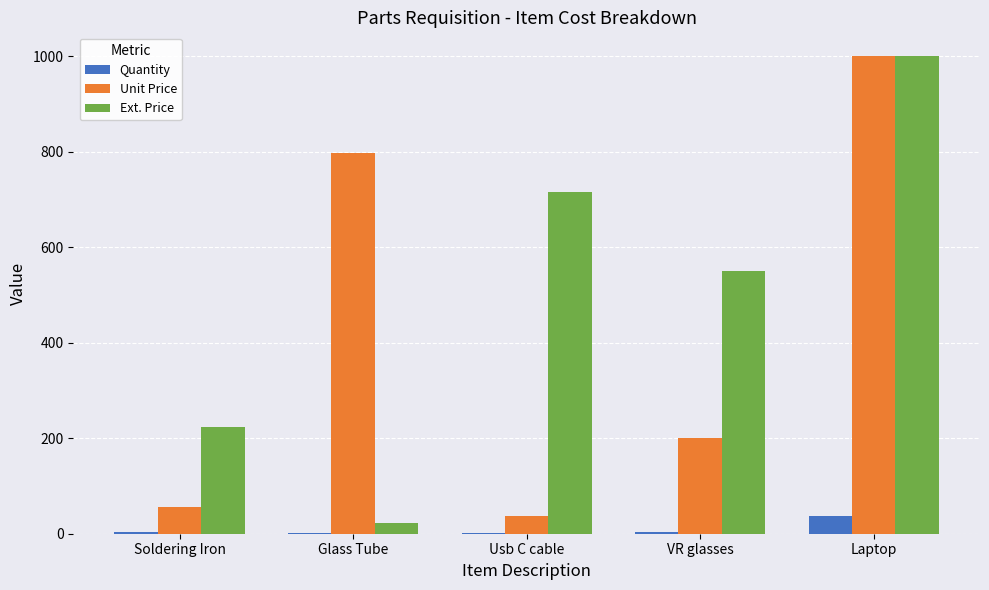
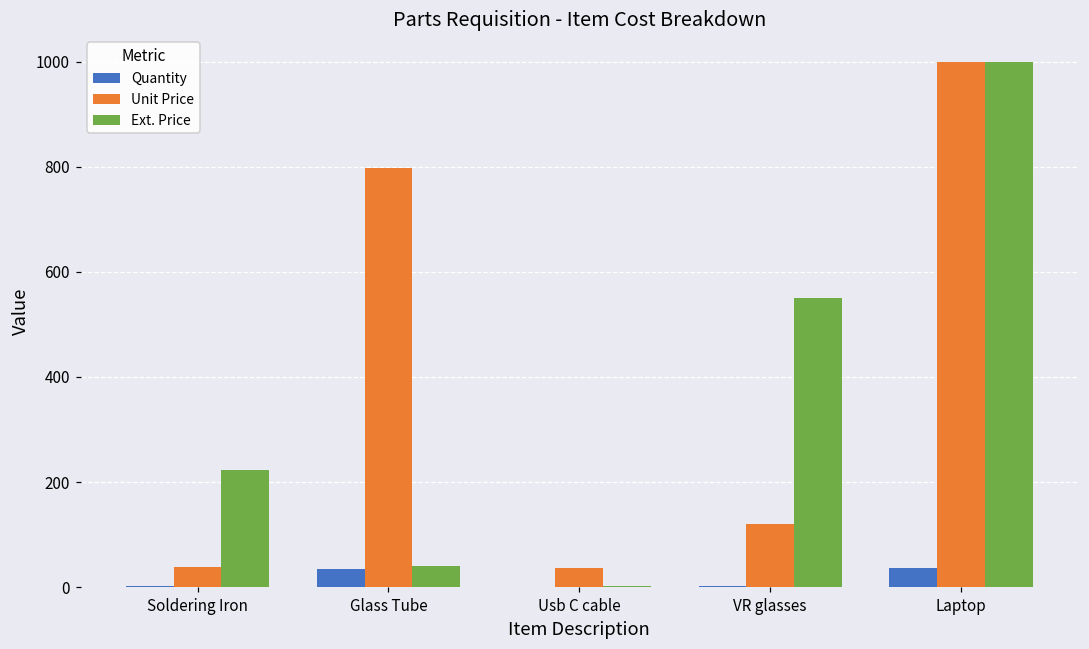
Unit Price, Soldering Iron: 60 -> 40
Quantity, Glass Tube: 0 -> 30
Ext. Price, Glass Tube: 20 -> 40
Ext. Price, Usb C cable: 720 -> 0
Unit Price, VR glasses: 200 -> 120
